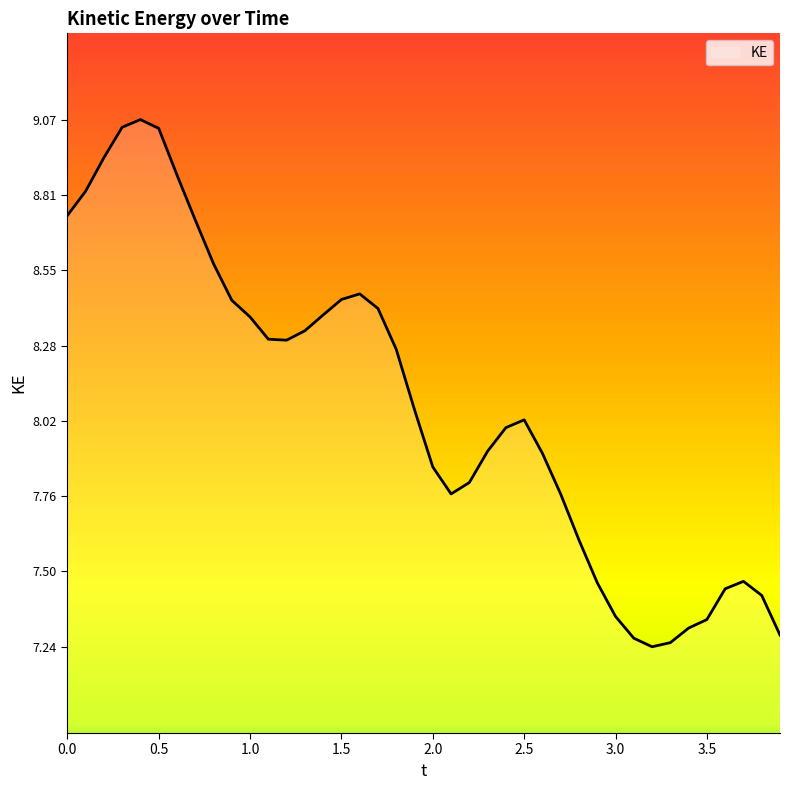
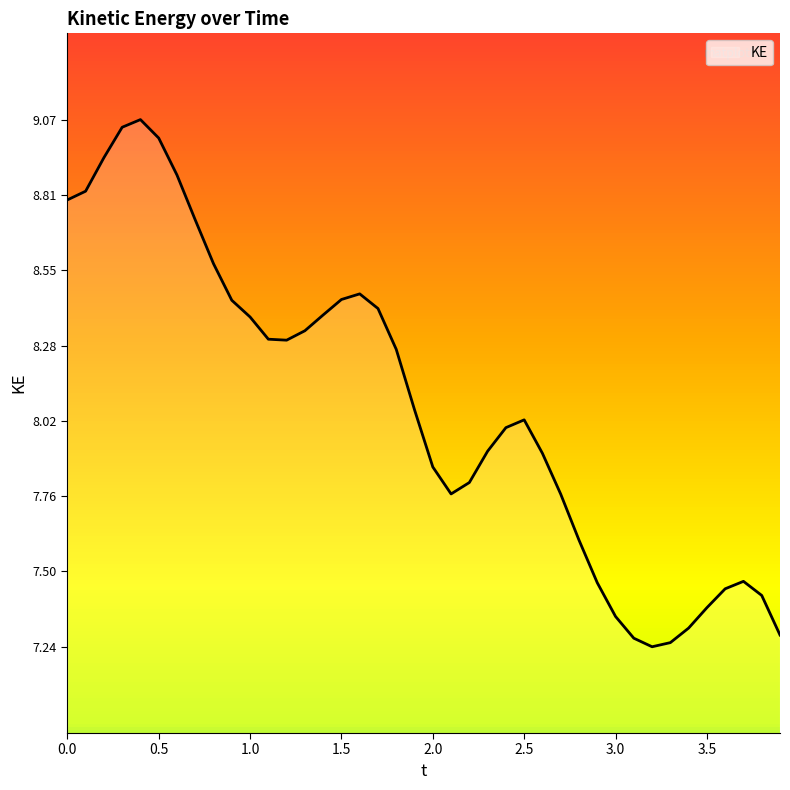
0.0: 8.74 -> 8.79
0.5: 9.04 -> 9.01
3.5: 7.33 -> 7.37
